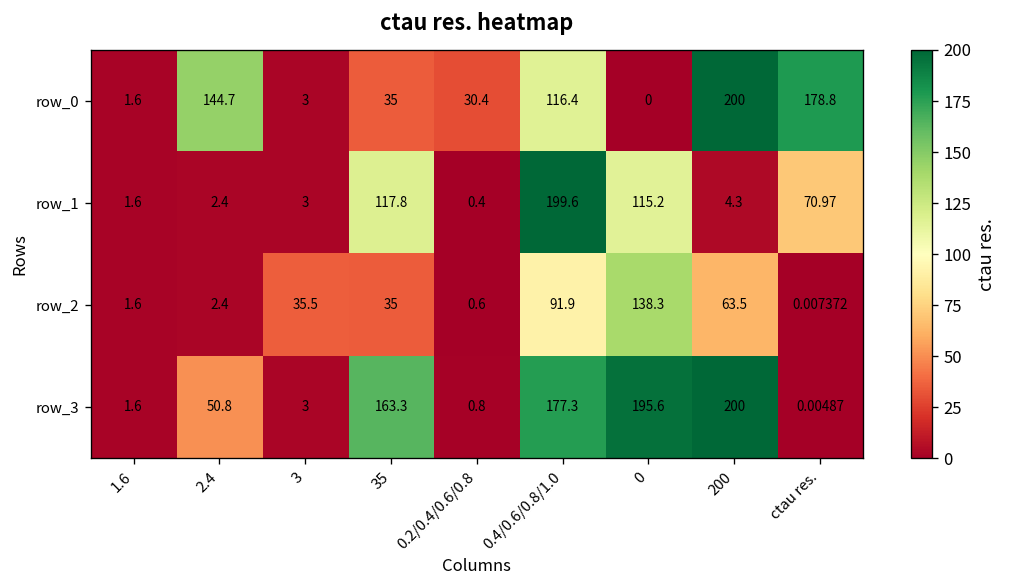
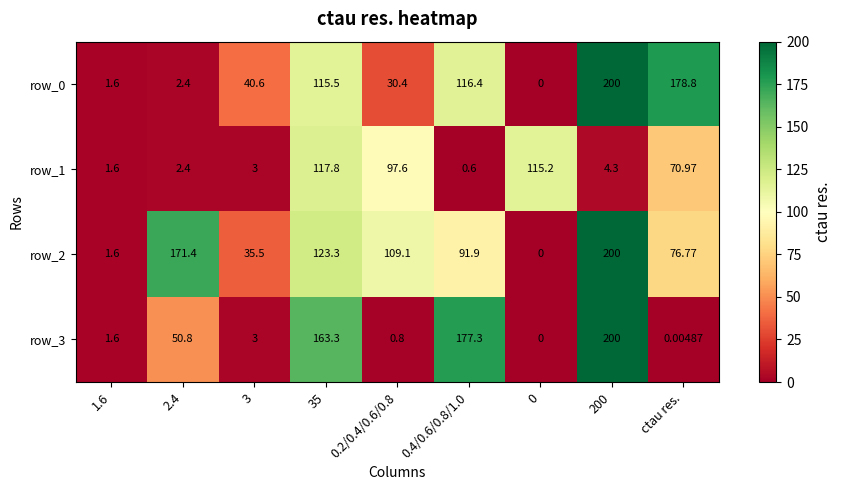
row_0, 2.4: 144.7 -> 2.4
row_0, 3: 3 -> 40.6
row_0, 35: 35 -> 115.5
row_1, 0.2/0.4/0.6/0.8: 0.4 -> 97.6
row_1, 0.4/0.6/0.8/1.0: 199.6 -> 0.6
row_2, 2.4: 2.4 -> 171.4
row_2, 35: 35 -> 123.3
row_2, 0.2/0.4/0.6/0.8: 0.6 -> 109.1
row_2, 0: 138.3 -> 0
row_2, 200: 63.5 -> 200
row_2, ctau res.: 0.007372 -> 76.77
row_3, 0: 195.6 -> 0
